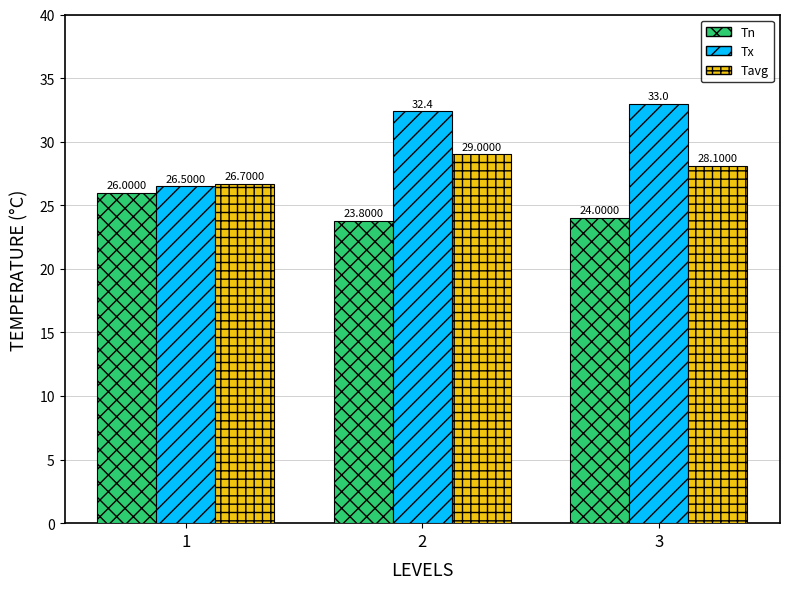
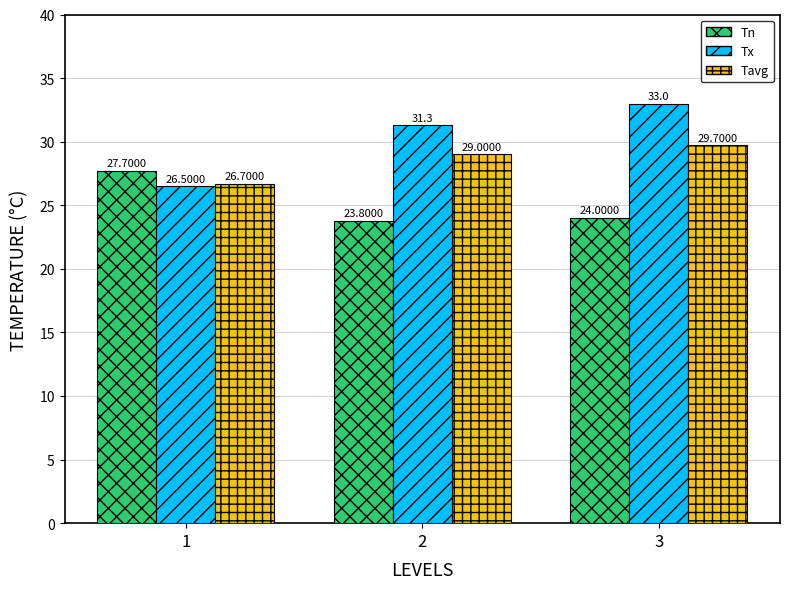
Tn, 1: 26.0000 -> 27.7000
Tx, 2: 32.4 -> 31.3
Tavg, 3: 28.1000 -> 29.7000
